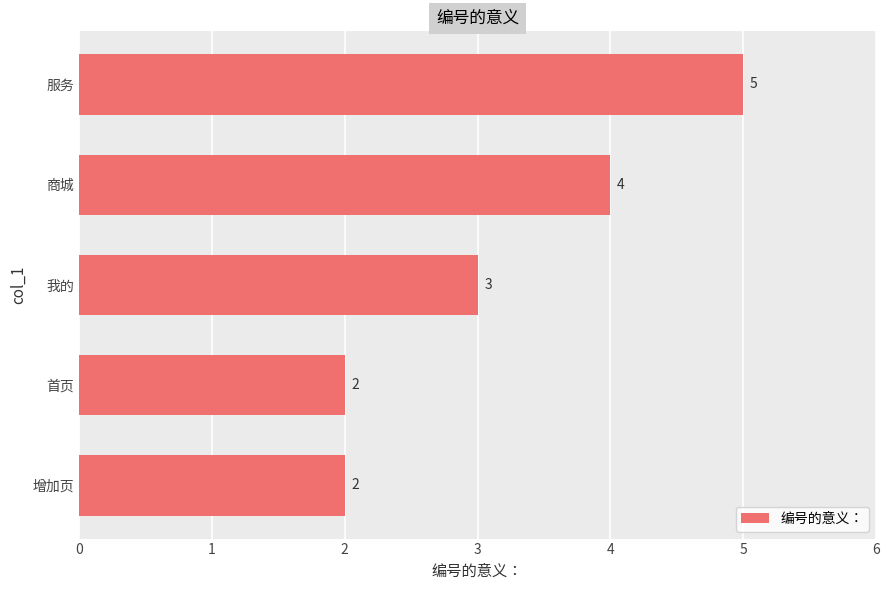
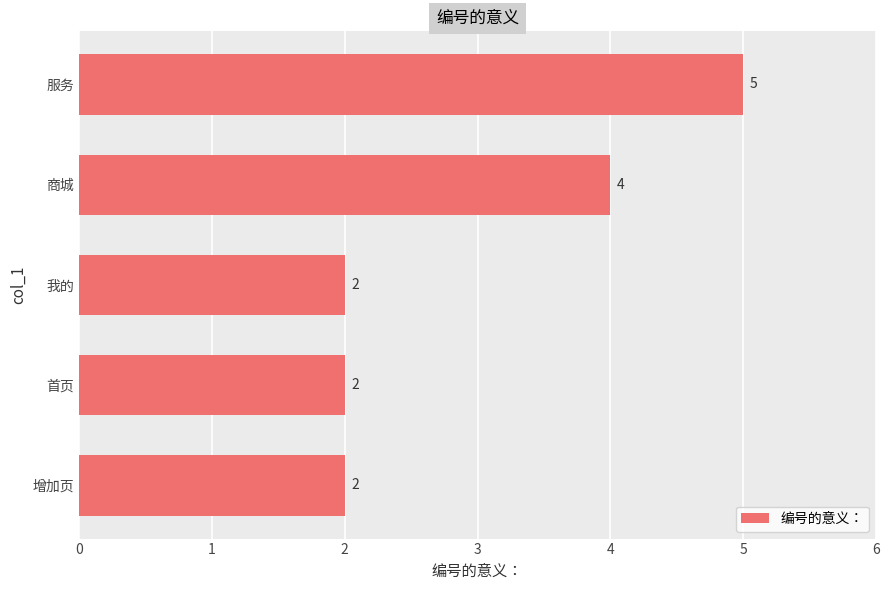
我的: 3 -> 2
